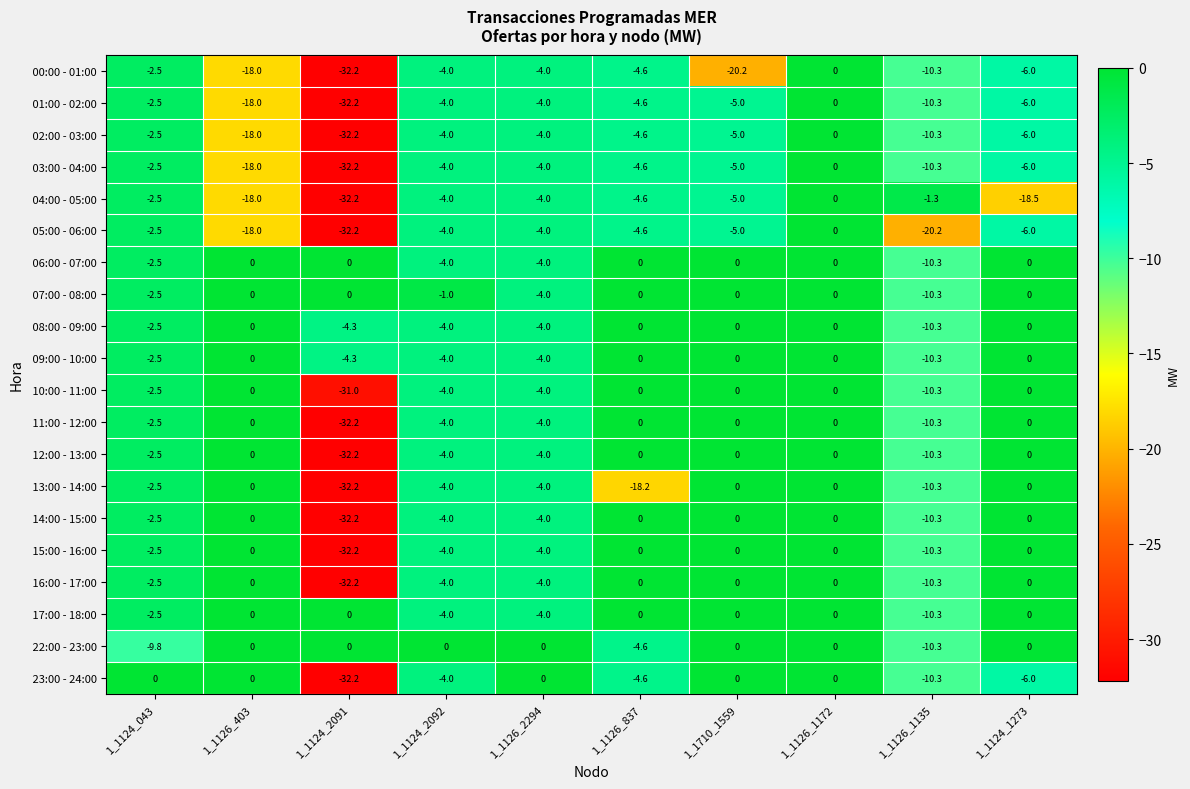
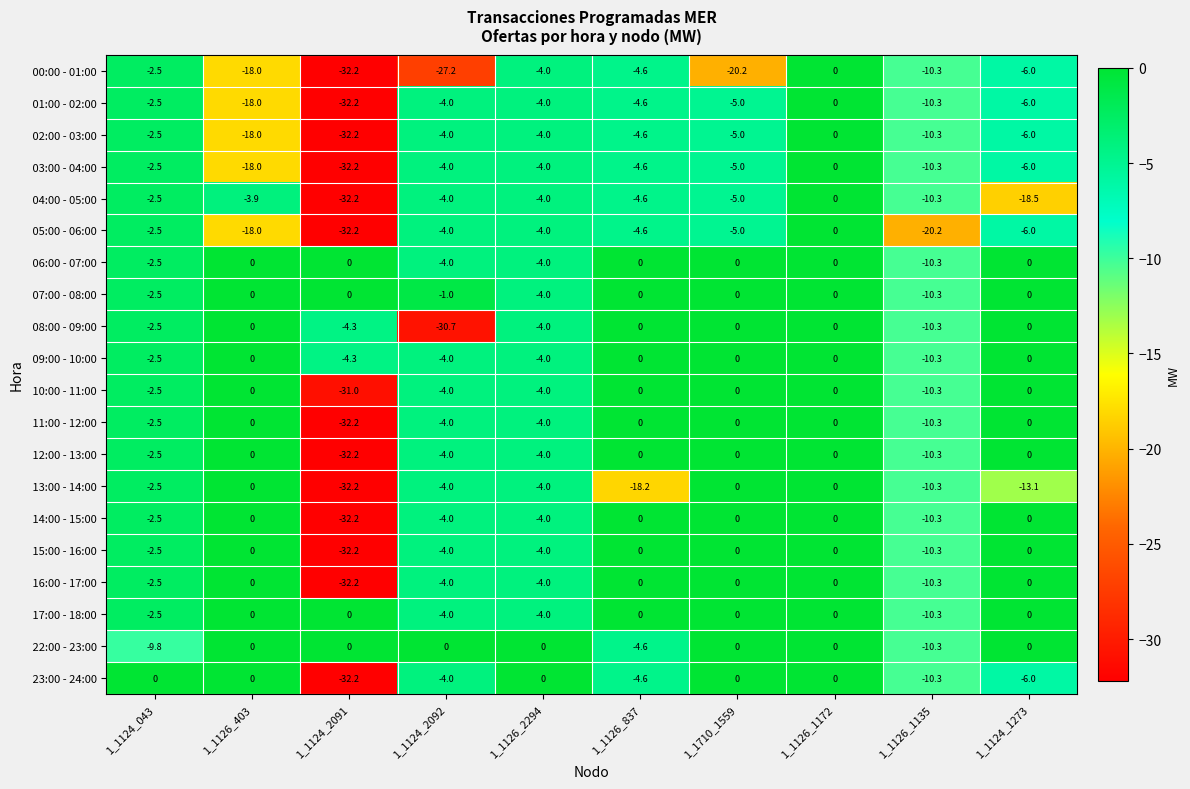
00:00 - 01:00, 1_1124_2092: -4.0 -> -27.2
04:00 - 05:00, 1_1126_403: -18.0 -> -3.9
04:00 - 05:00, 1_1126_1135: -1.3 -> -10.3
08:00 - 09:00, 1_1124_2092: -4.0 -> -30.7
13:00 - 14:00, 1_1124_1273: 0 -> -13.1
